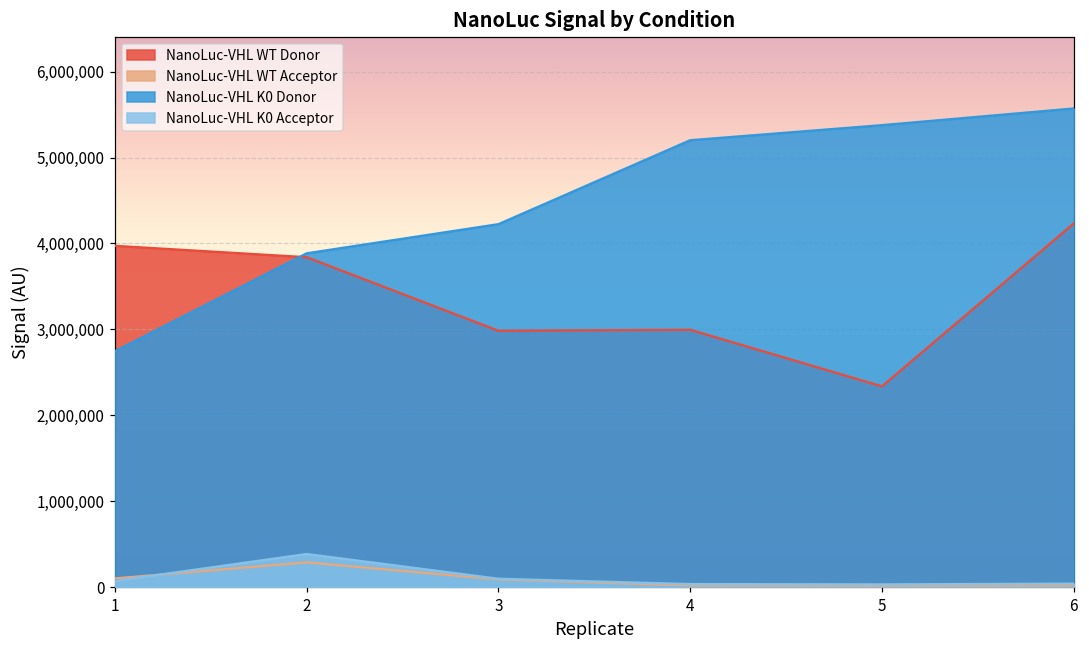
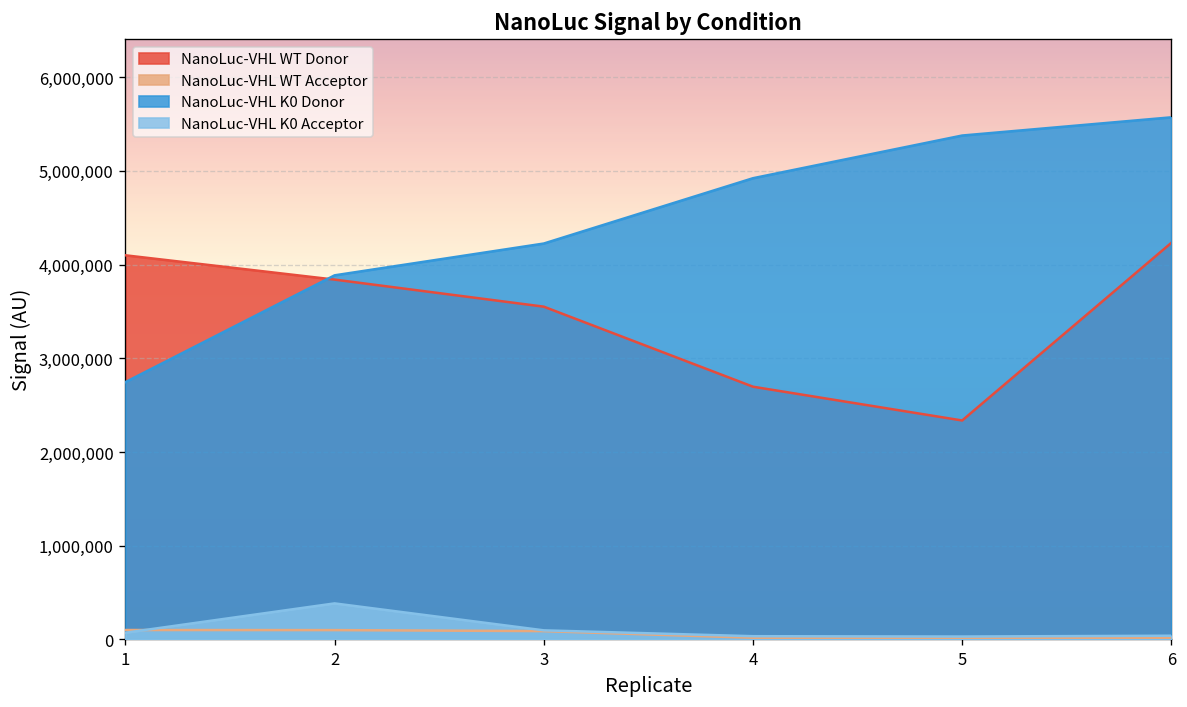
NanoLuc-VHL WT Donor, 1: 4,000,000 -> 4,100,000
NanoLuc-VHL WT Acceptor, 2: 300,000 -> 100,000
NanoLuc-VHL WT Donor, 3: 3,000,000 -> 3,600,000
NanoLuc-VHL WT Donor, 4: 3,000,000 -> 2,700,000
NanoLuc-VHL K0 Donor, 4: 5,200,000 -> 4,900,000
